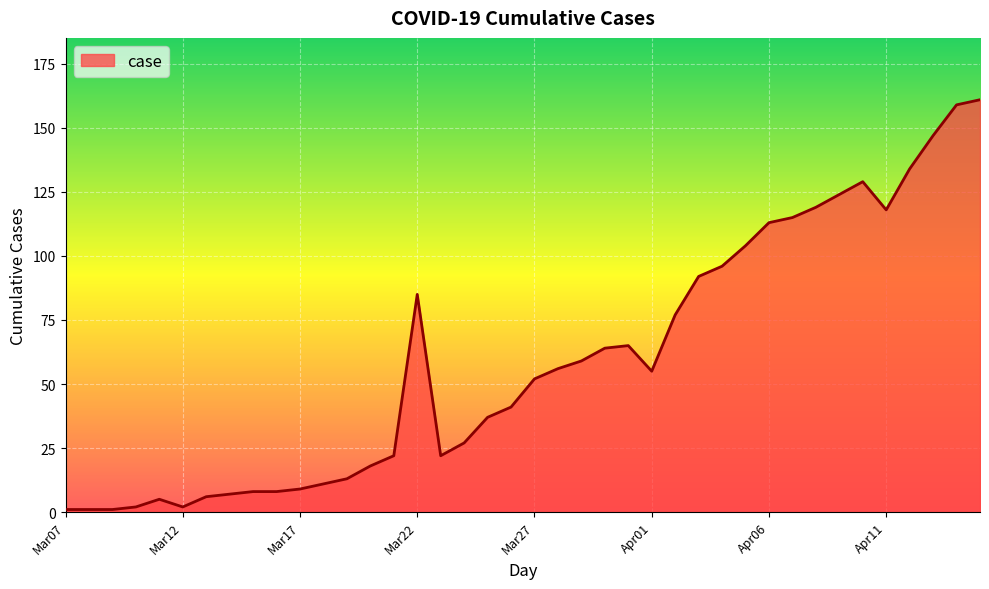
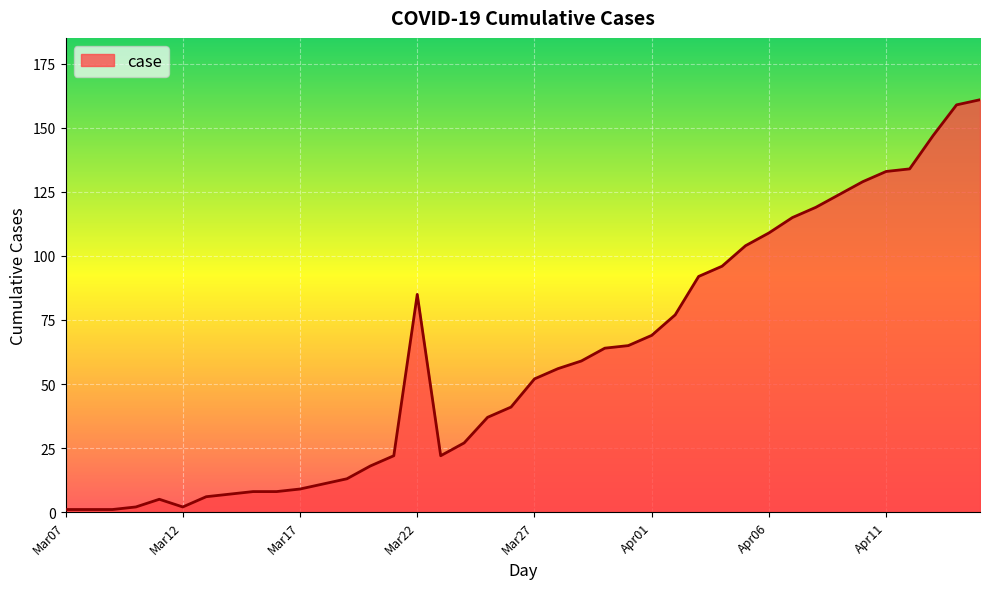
Apr01: 55 -> 69
Apr06: 113 -> 109
Apr11: 118 -> 133
